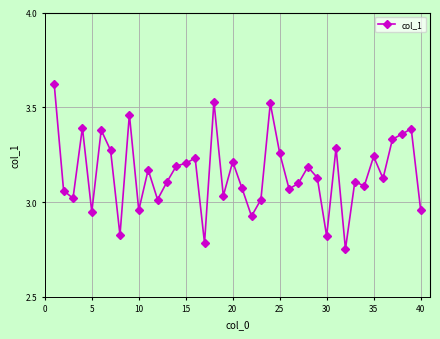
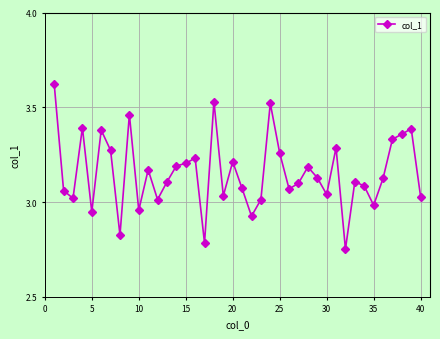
30: 2.82 -> 3.04
35: 3.24 -> 2.98
40: 2.96 -> 3.03
